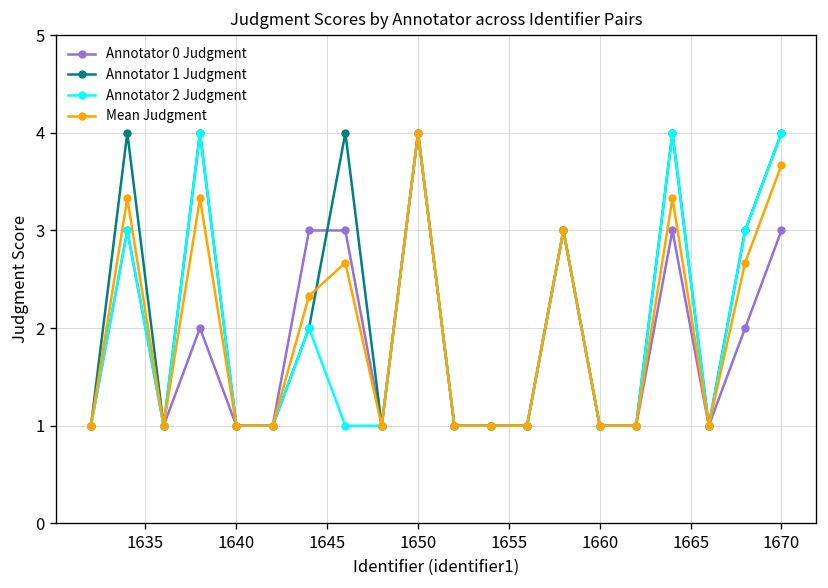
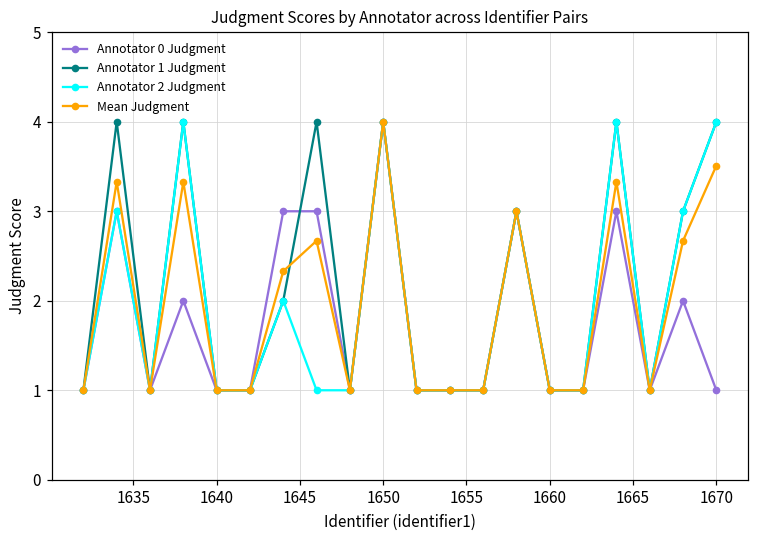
Annotator 0 Judgment, 1670: 3 -> 1
Mean Judgment, 1670: 3.7 -> 3.5
